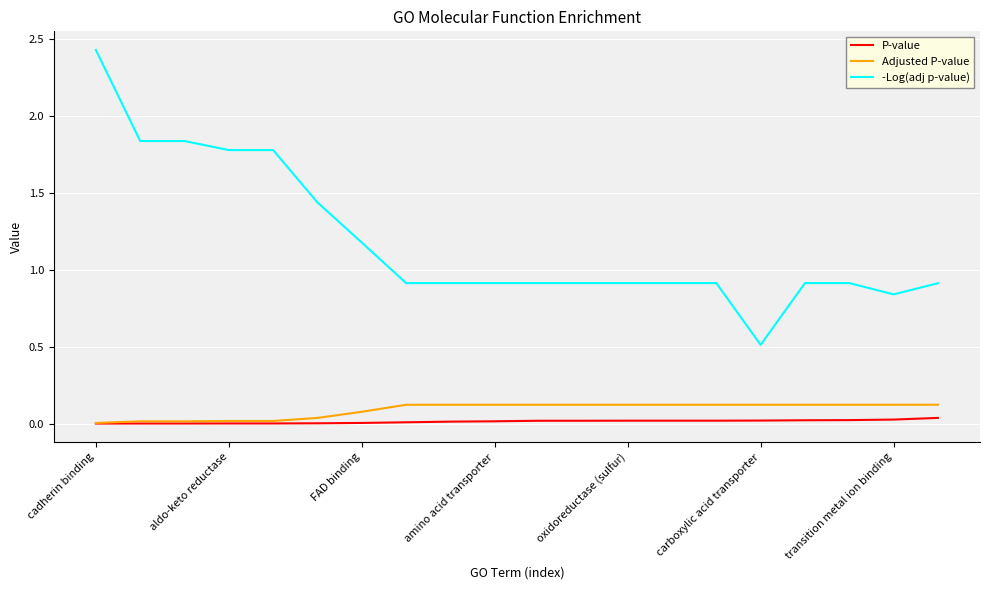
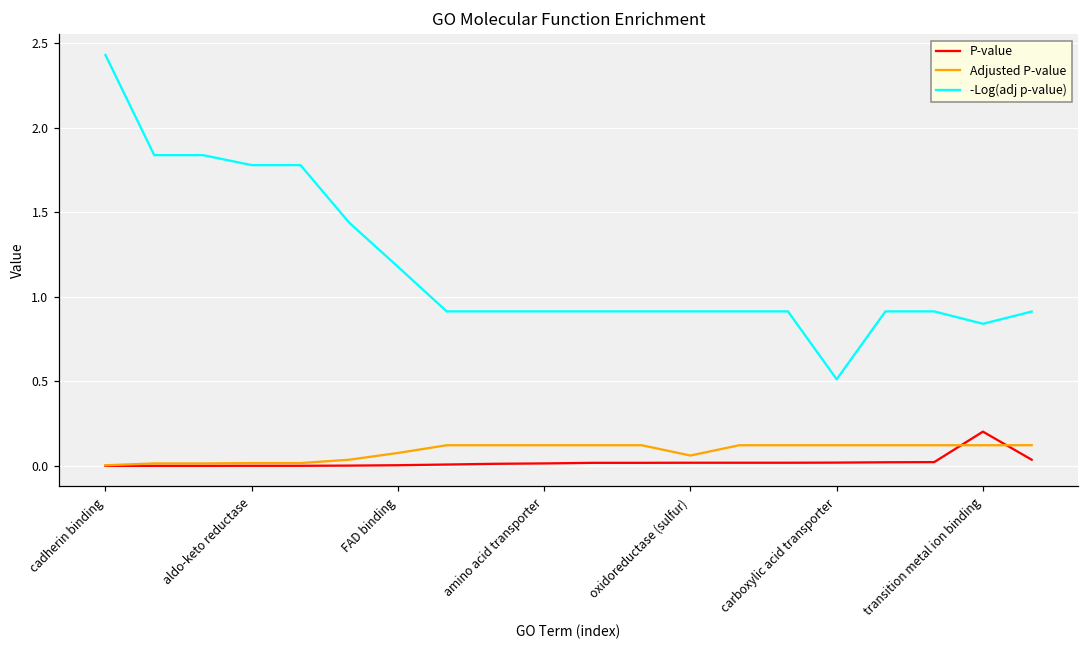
Adjusted P-value, oxidoreductase (sulfur): 0.12 -> 0.06
P-value, transition metal ion binding: 0.03 -> 0.20
